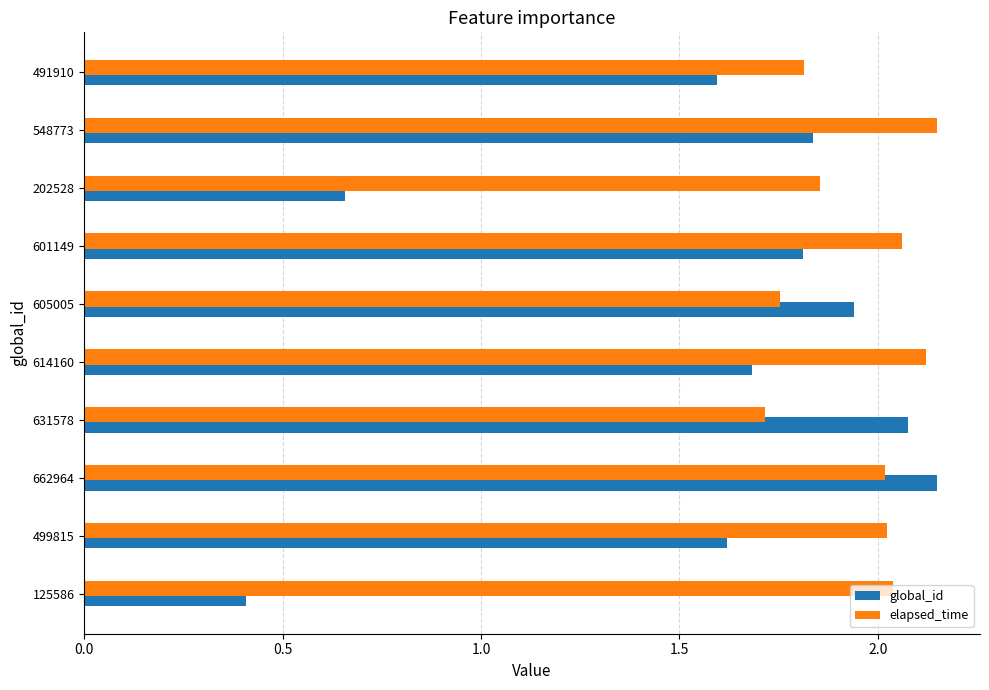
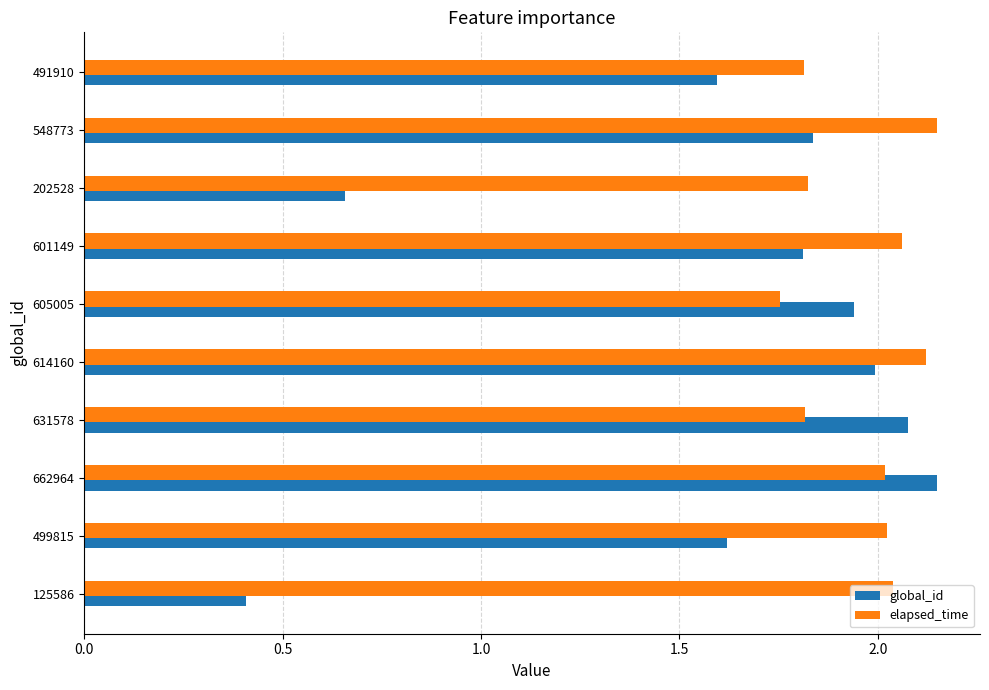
elapsed_time, 202528: 1.85 -> 1.82
global_id, 614160: 1.68 -> 1.99
elapsed_time, 631578: 1.72 -> 1.82
